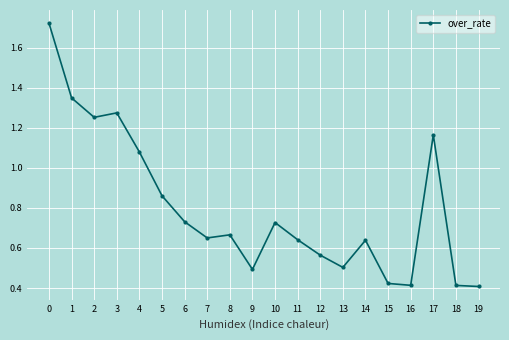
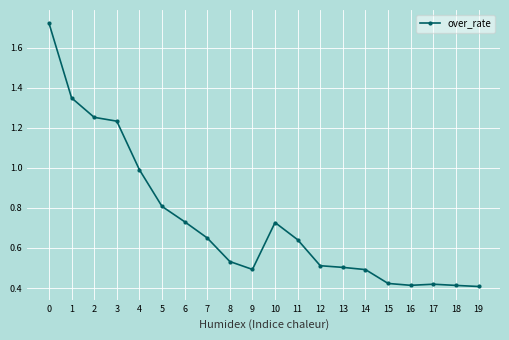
3: 1.27 -> 1.23
4: 1.08 -> 0.99
5: 0.86 -> 0.81
8: 0.67 -> 0.53
12: 0.56 -> 0.51
14: 0.64 -> 0.49
17: 1.16 -> 0.42
